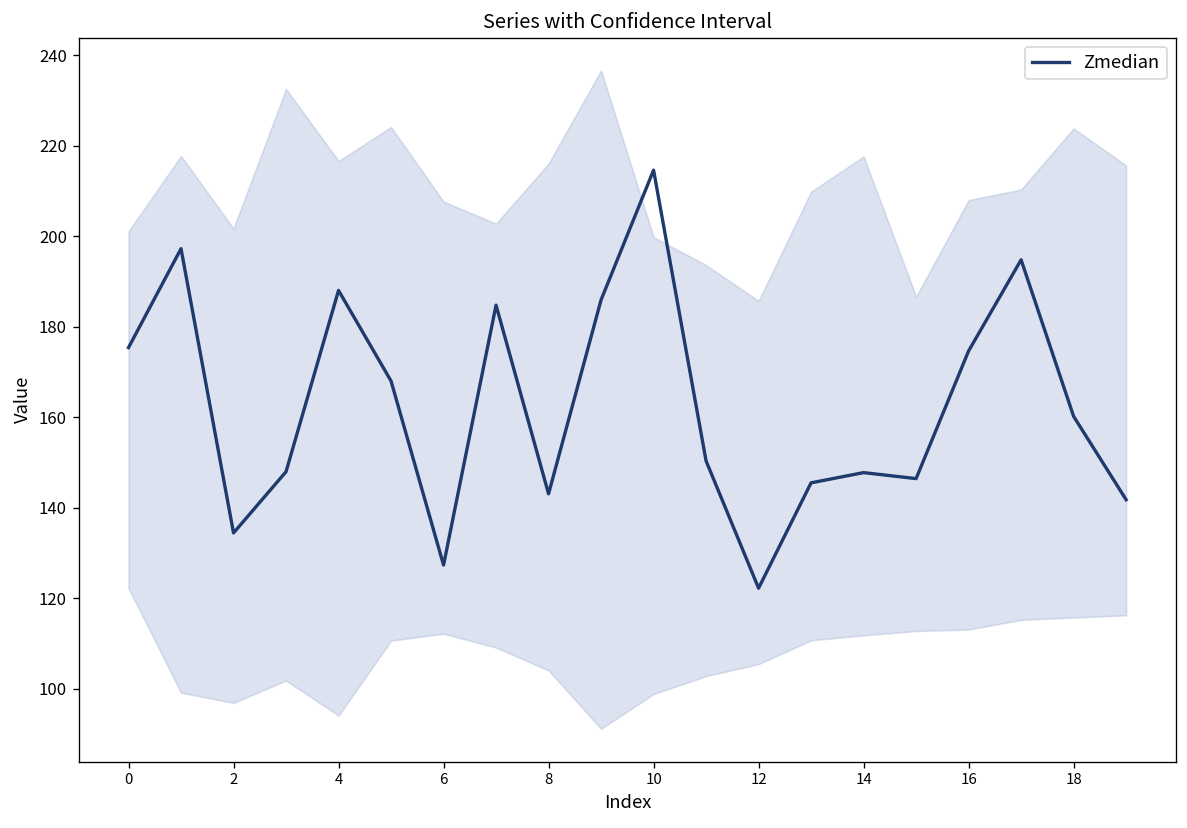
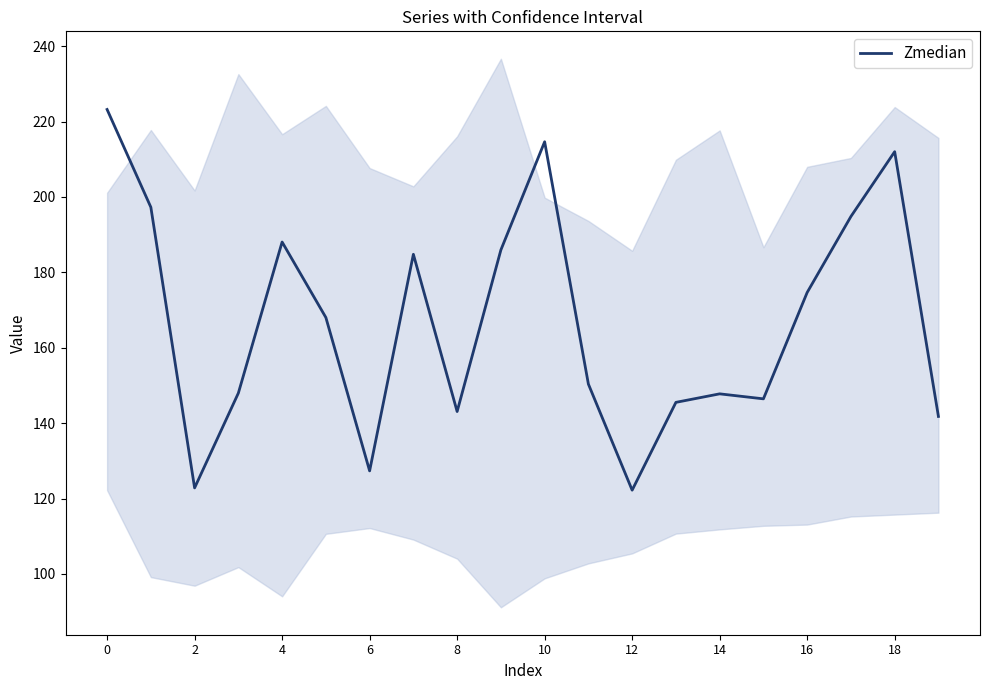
Zmedian, 0: 175 -> 223
Zmedian, 2: 134 -> 123
Zmedian, 18: 160 -> 212
